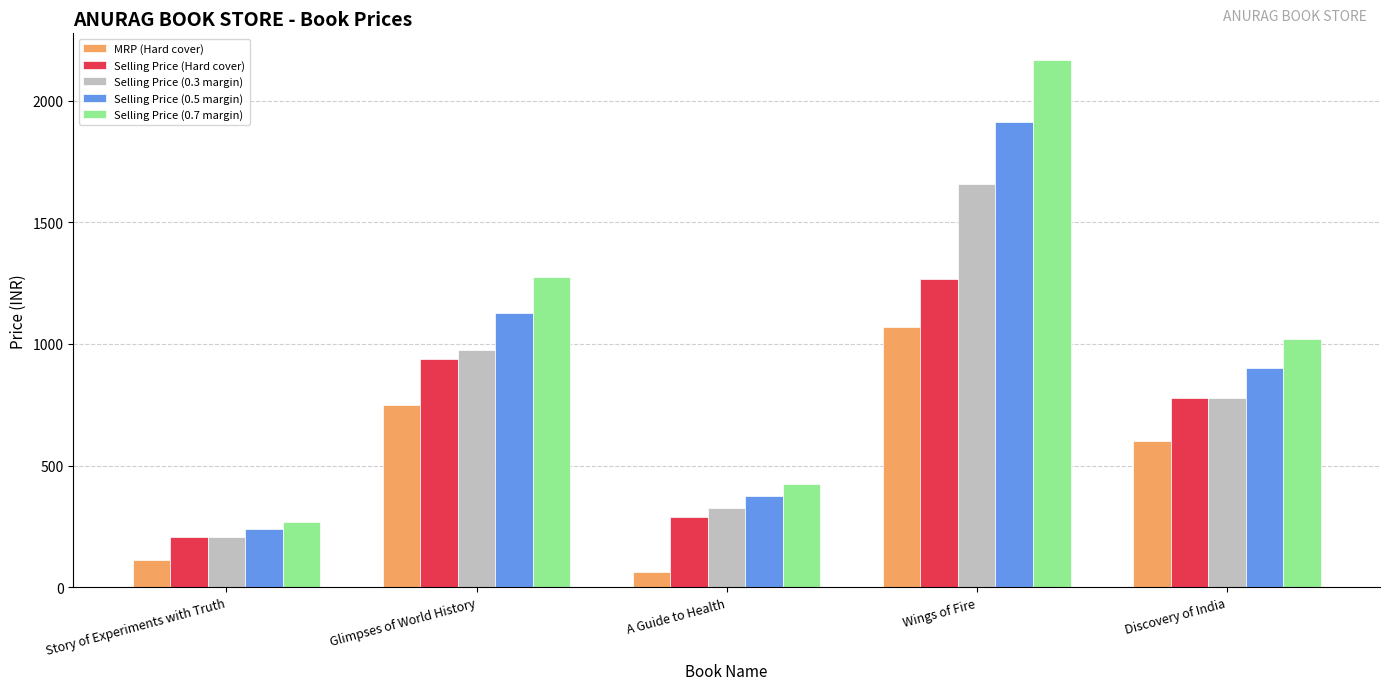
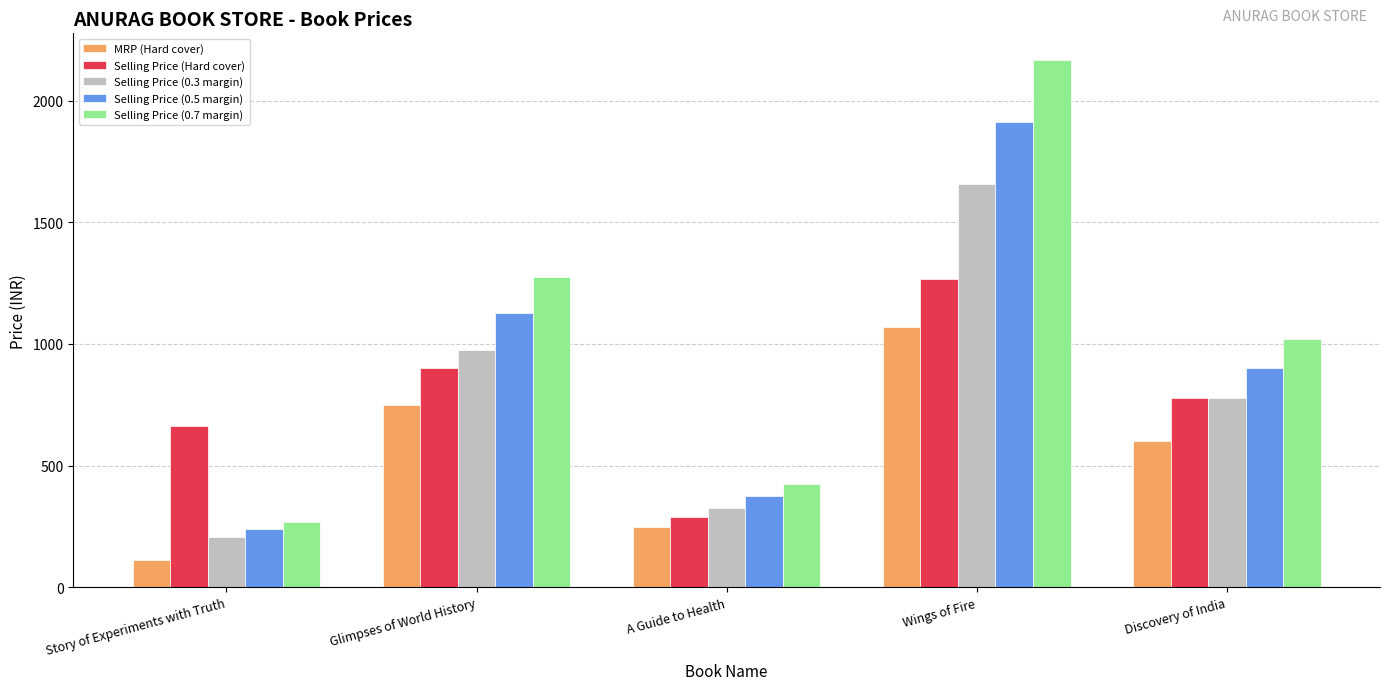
Selling Price (Hard cover), Story of Experiments with Truth: 210 -> 660
Selling Price (Hard cover), Glimpses of World History: 940 -> 900
MRP (Hard cover), A Guide to Health: 60 -> 250
